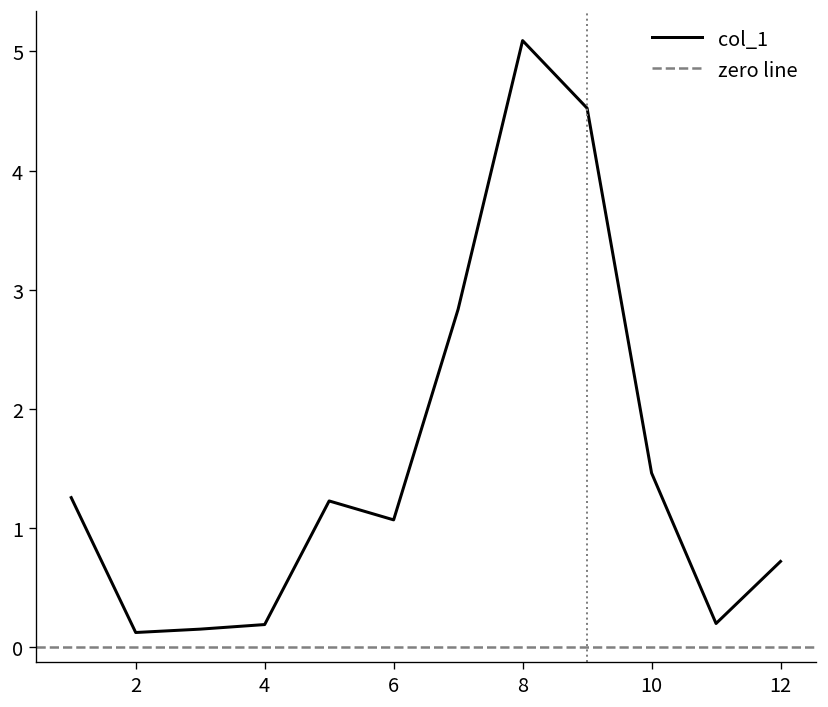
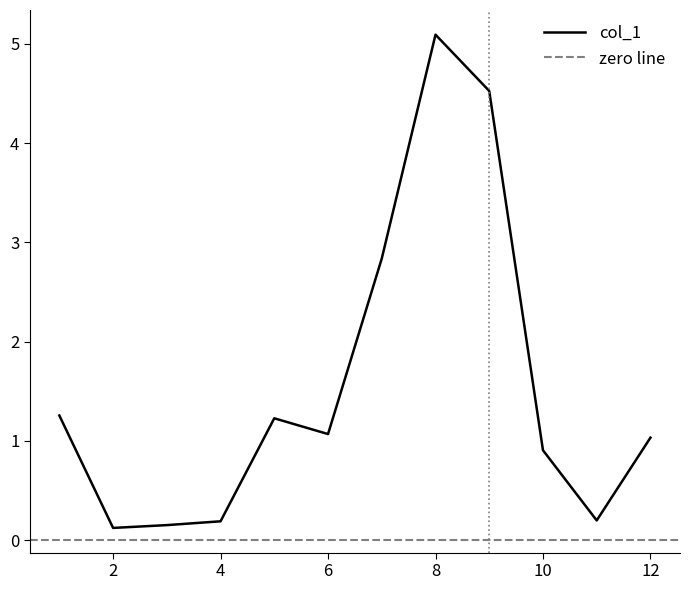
10: 1.5 -> 0.9
12: 0.7 -> 1.0
